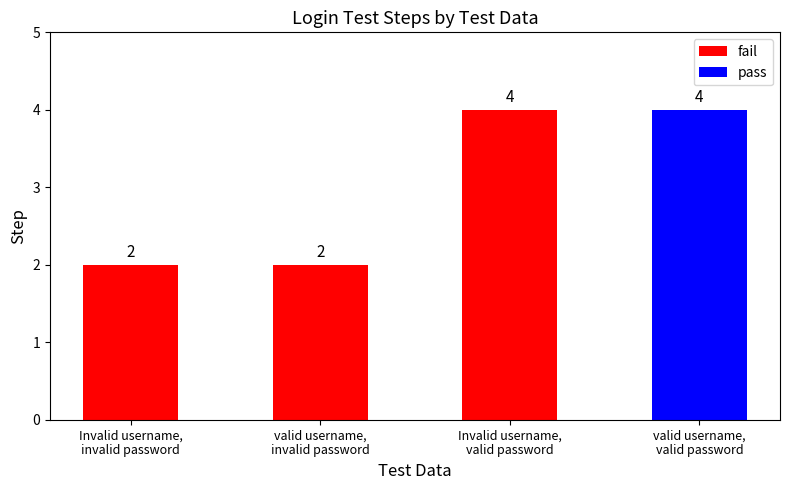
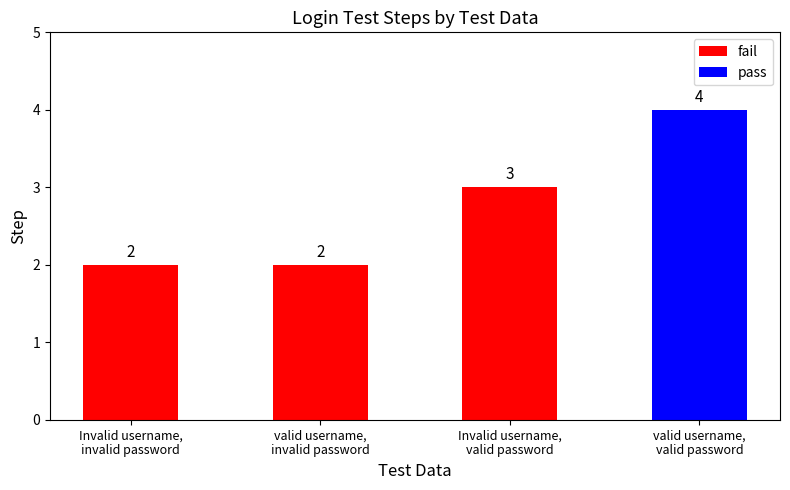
Invalid username, valid password: 4 -> 3
